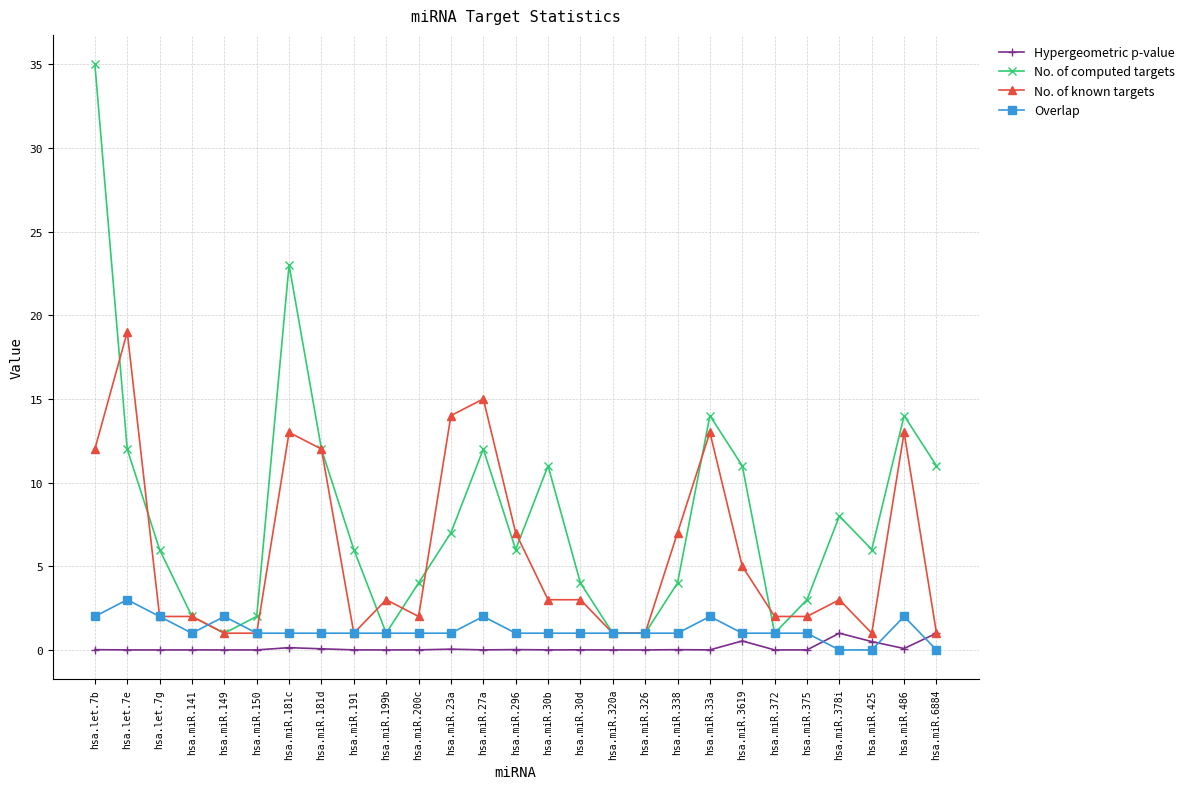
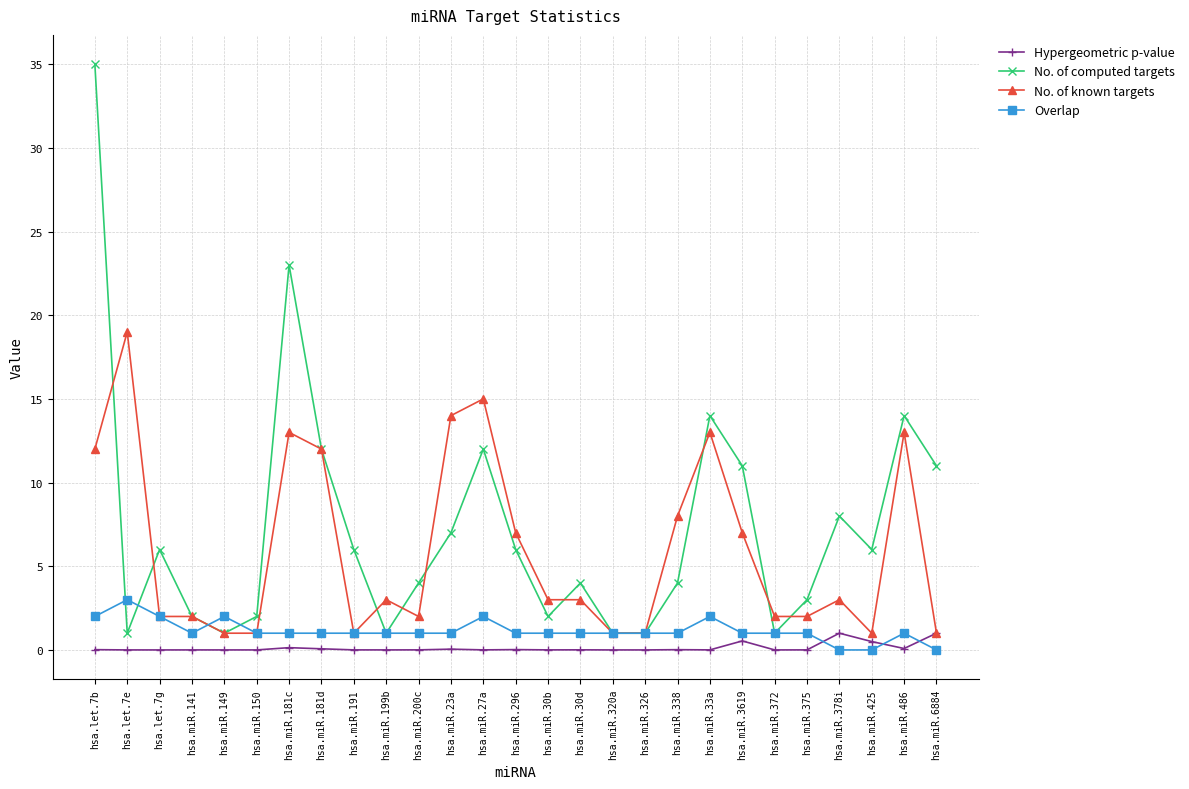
No. of computed targets, hsa.let.7e: 12 -> 1
No. of computed targets, hsa.miR.30b: 11 -> 2
No. of known targets, hsa.miR.338: 7 -> 8
No. of known targets, hsa.miR.3619: 5 -> 7
Overlap, hsa.miR.486: 2 -> 1
